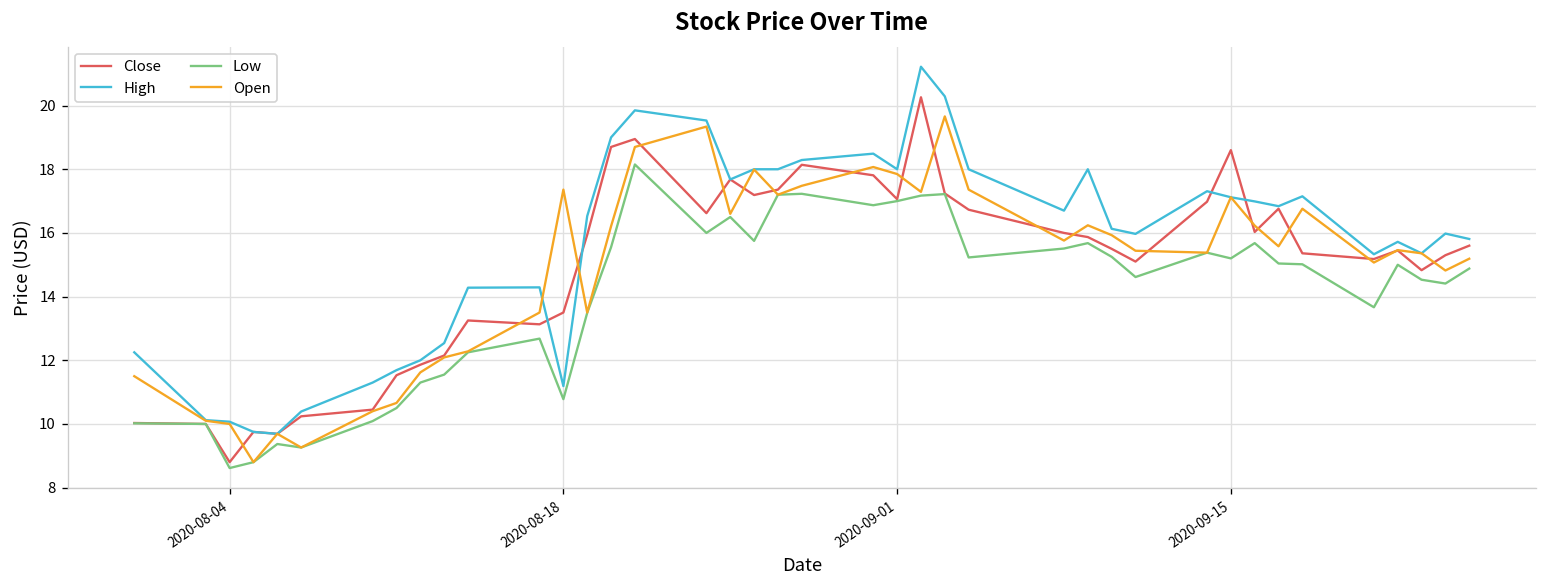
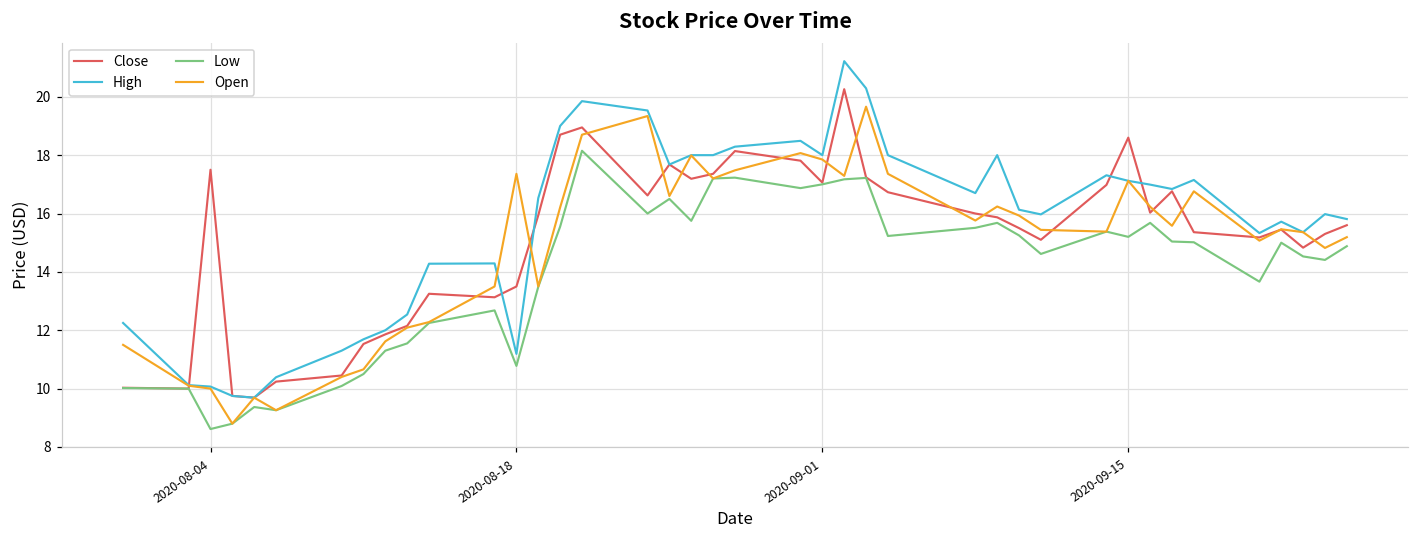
Close, 2020-08-04: 8.8 -> 17.5
